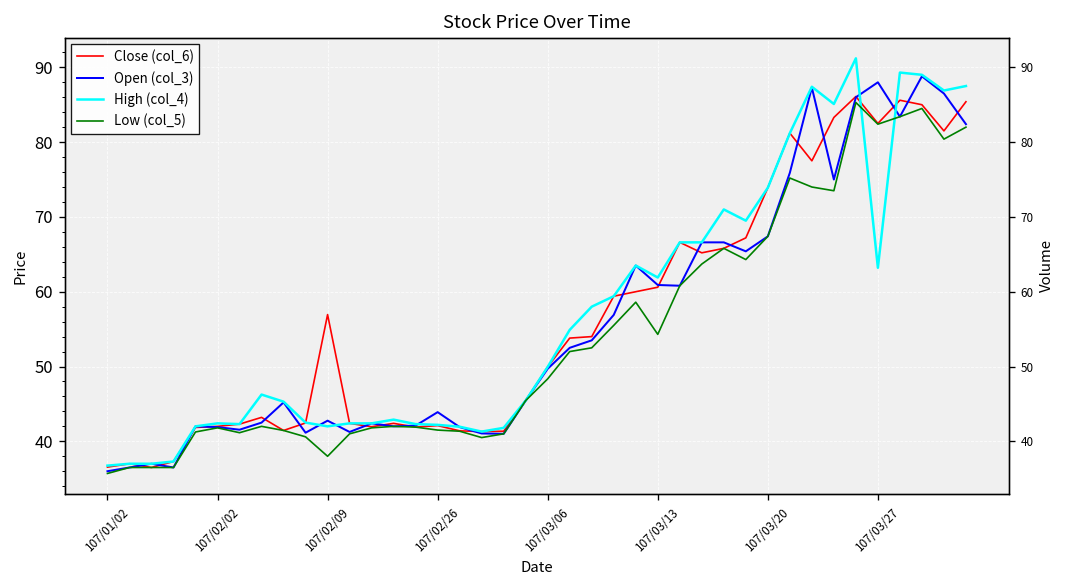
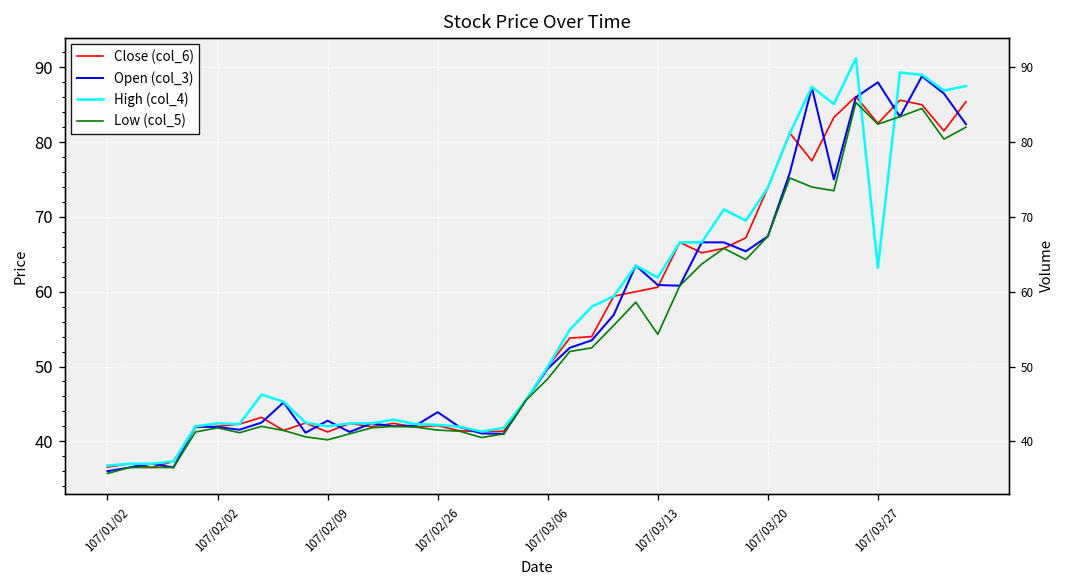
Close (col_6), 107/02/09: 57 -> 41
Low (col_5), 107/02/09: 38 -> 40
